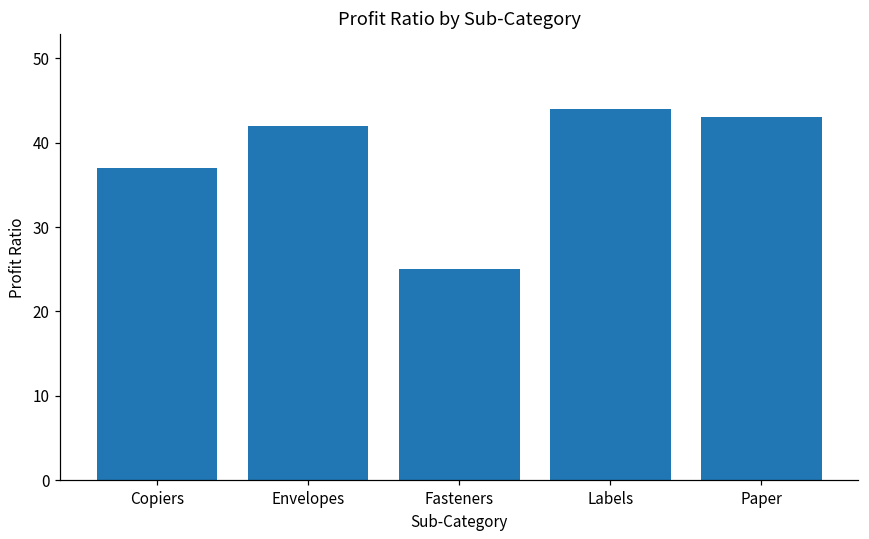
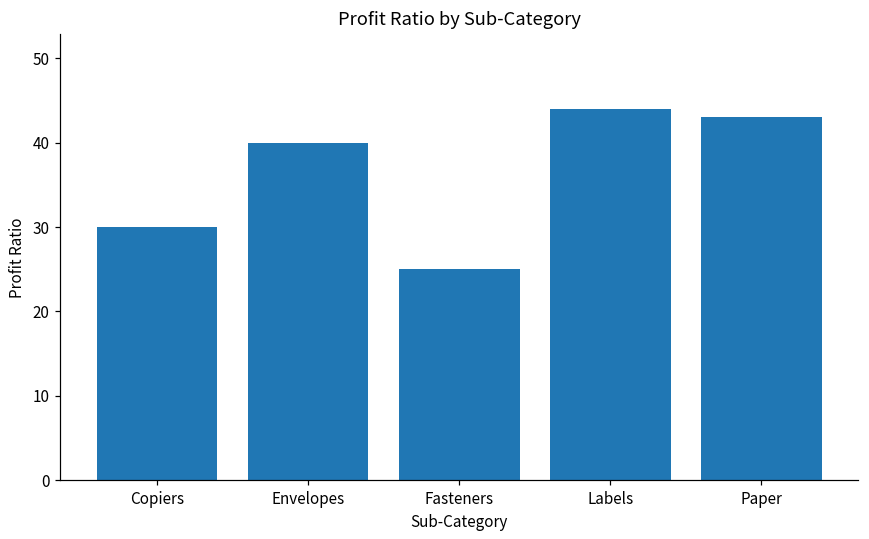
Copiers: 37 -> 30
Envelopes: 42 -> 40
